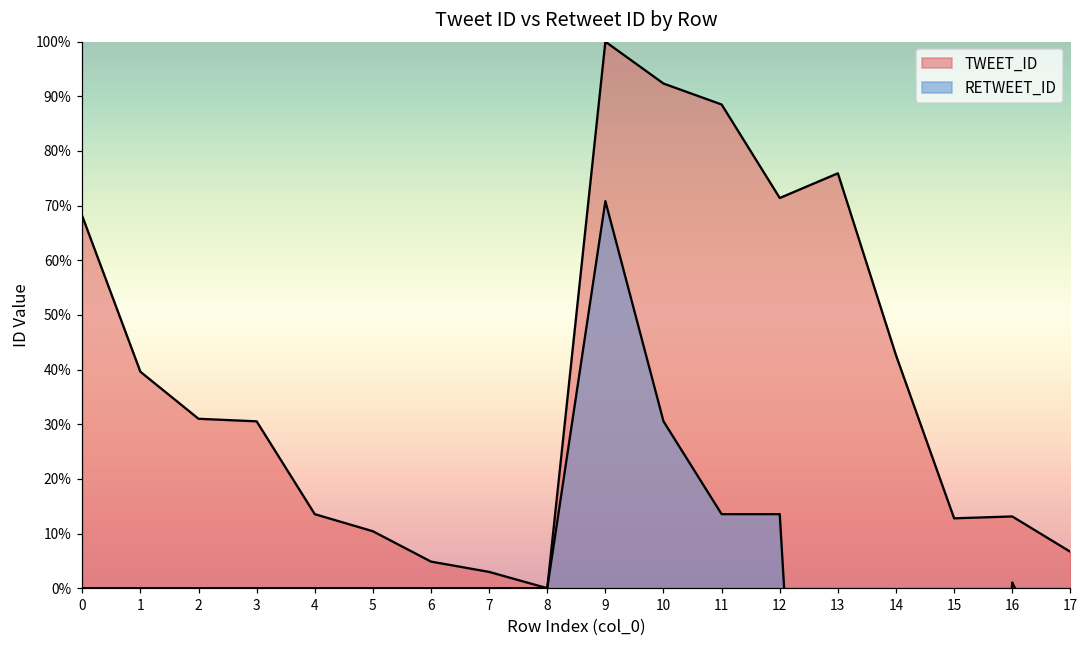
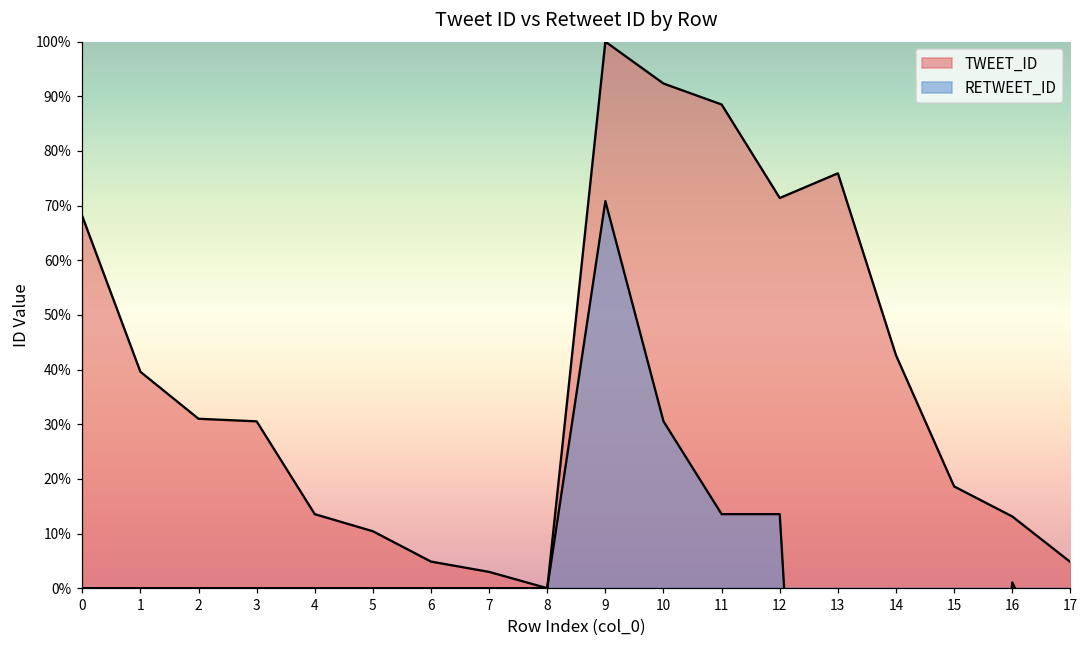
TWEET_ID, 15: 13% -> 19%
TWEET_ID, 17: 7% -> 5%
